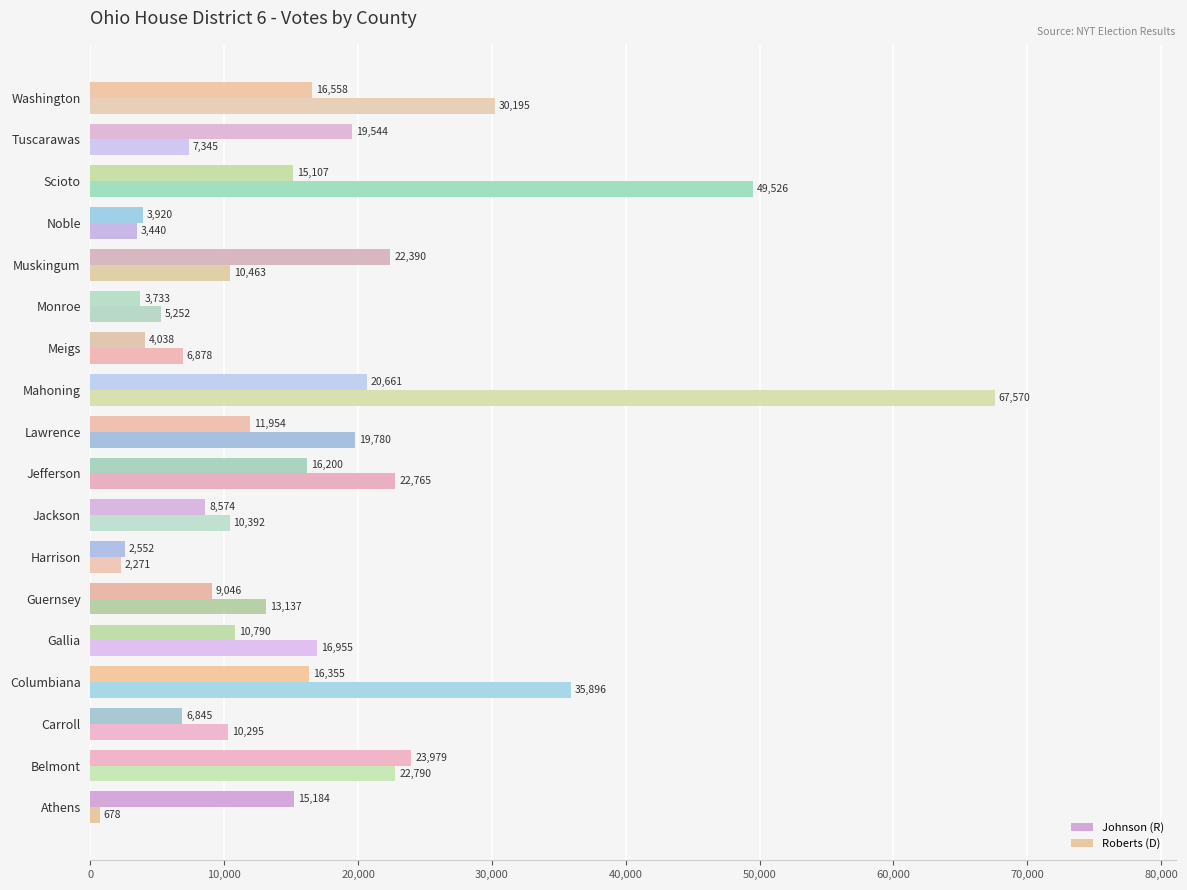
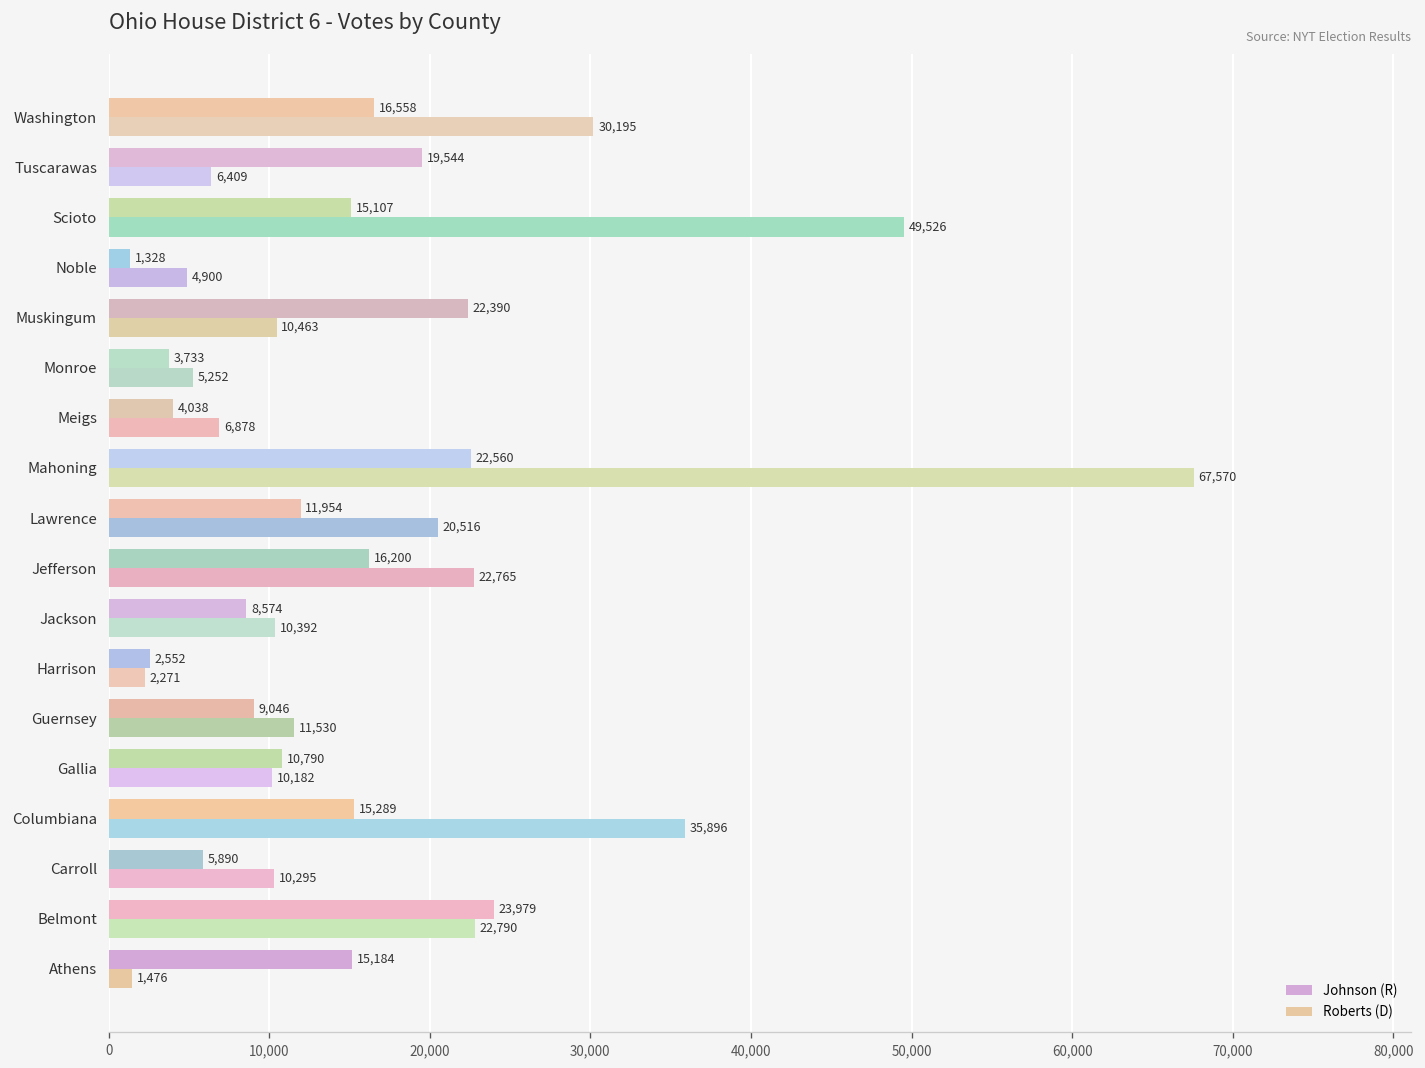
Roberts (D), Tuscarawas: 7,345 -> 6,409
Johnson (R), Noble: 3,920 -> 1,328
Roberts (D), Noble: 3,440 -> 4,900
Johnson (R), Mahoning: 20,661 -> 22,560
Roberts (D), Lawrence: 19,780 -> 20,516
Roberts (D), Guernsey: 13,137 -> 11,530
Roberts (D), Gallia: 16,955 -> 10,182
Johnson (R), Columbiana: 16,355 -> 15,289
Johnson (R), Carroll: 6,845 -> 5,890
Roberts (D), Athens: 678 -> 1,476
